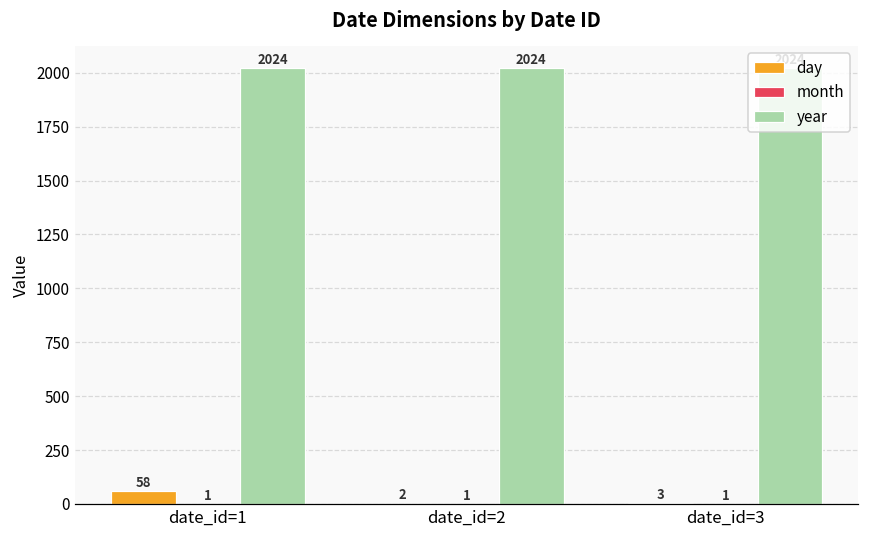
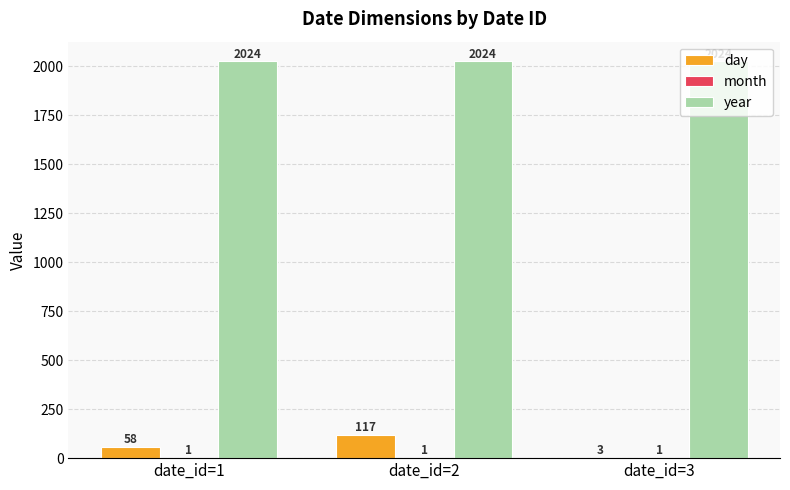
day, date_id=2: 2 -> 117
